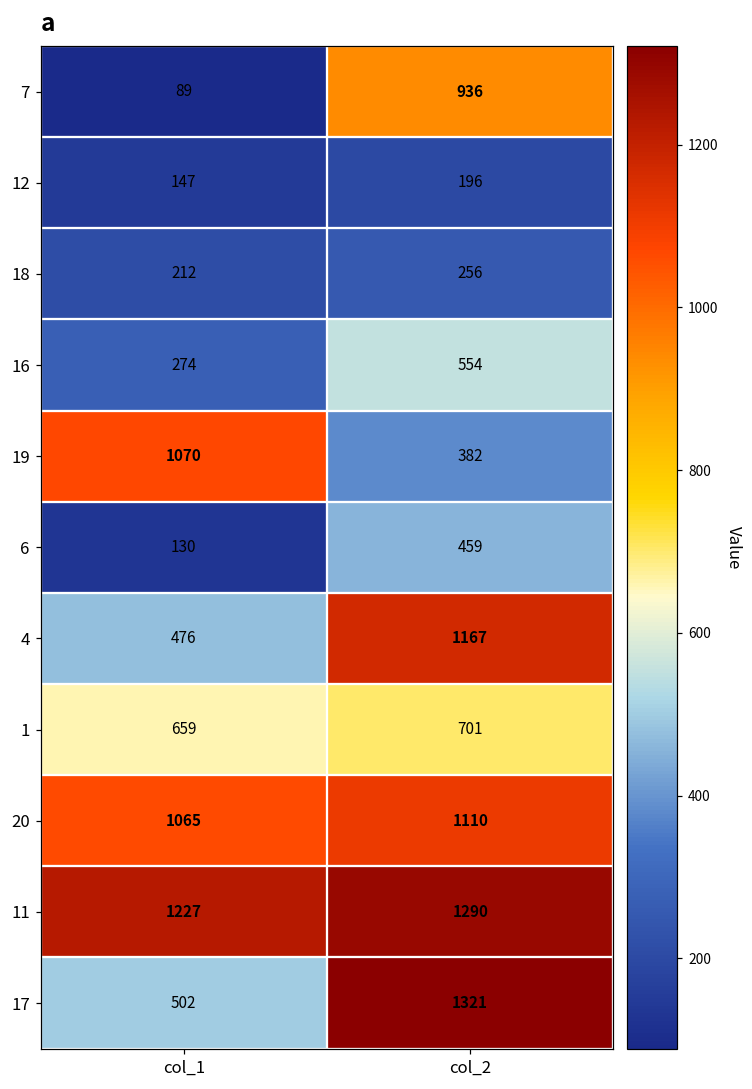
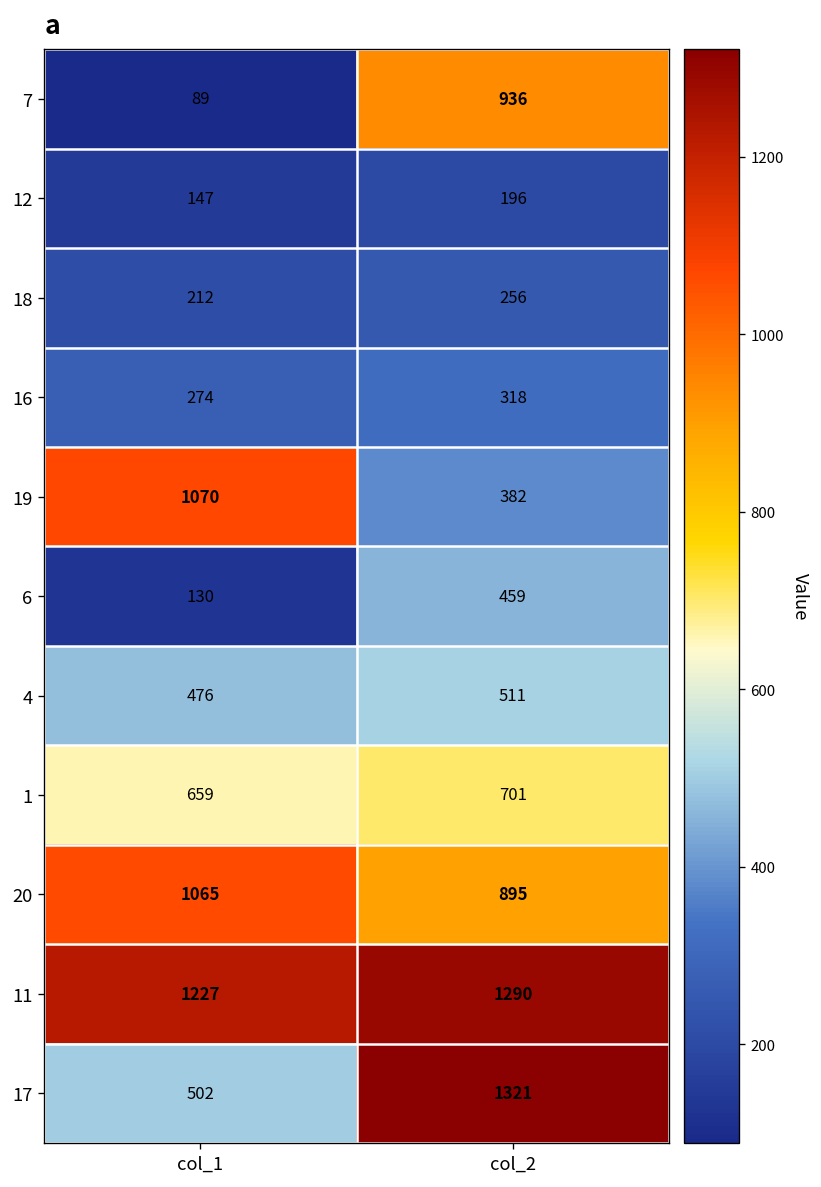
16, col_2: 554 -> 318
4, col_2: 1167 -> 511
20, col_2: 1110 -> 895
